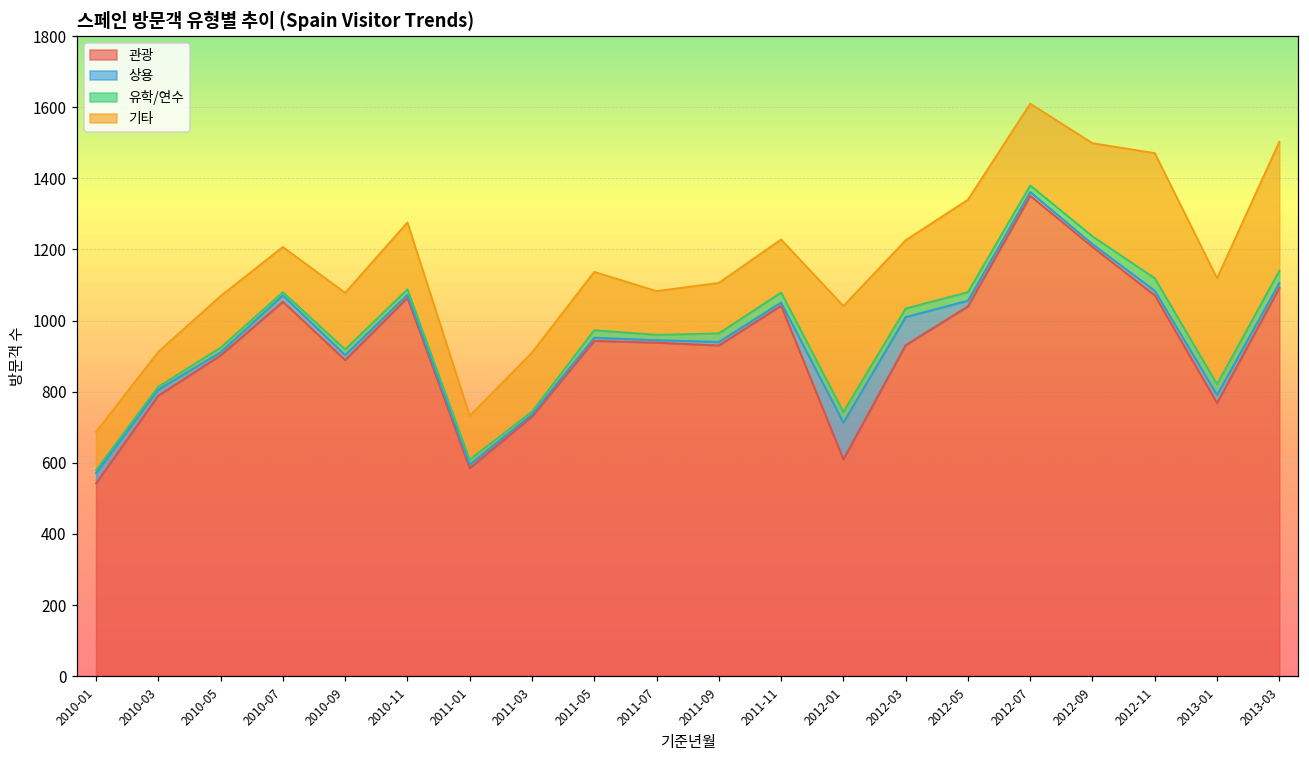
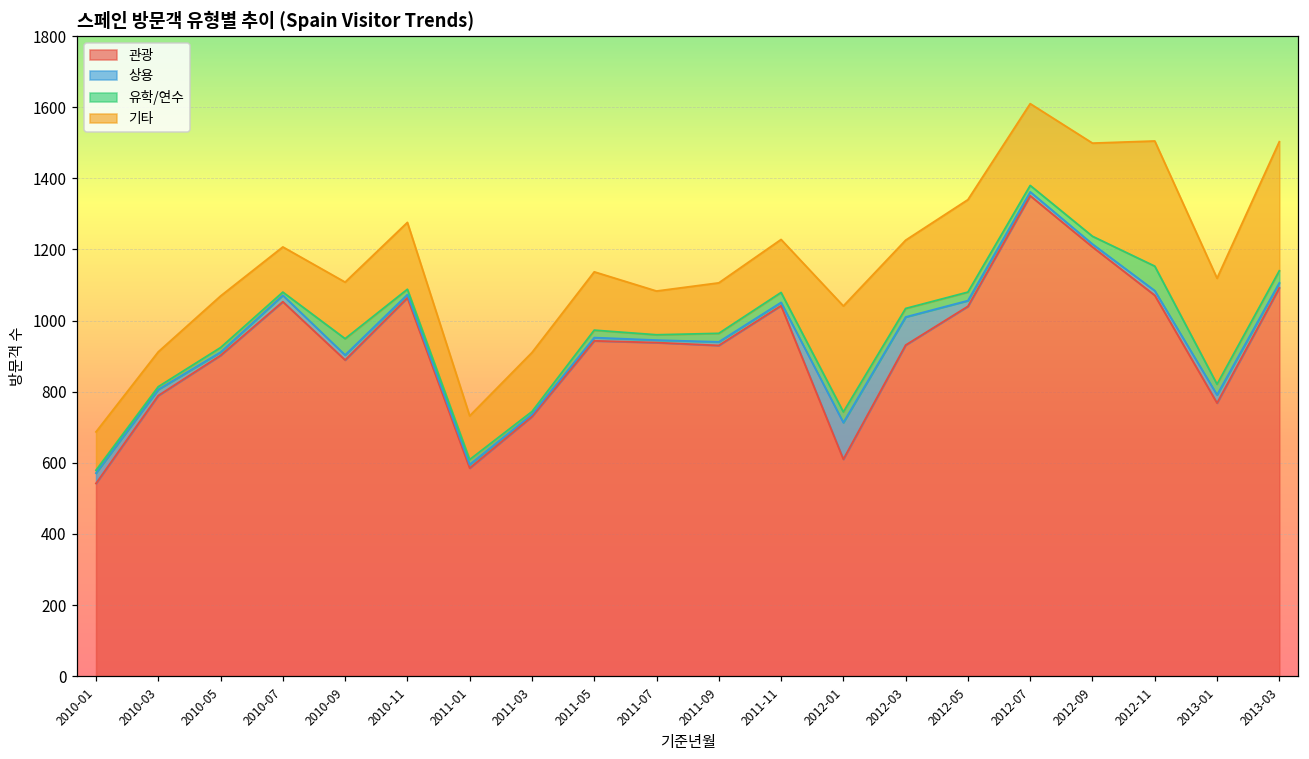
유학/연수, 2010-09: 20 -> 50
유학/연수, 2012-11: 40 -> 70
